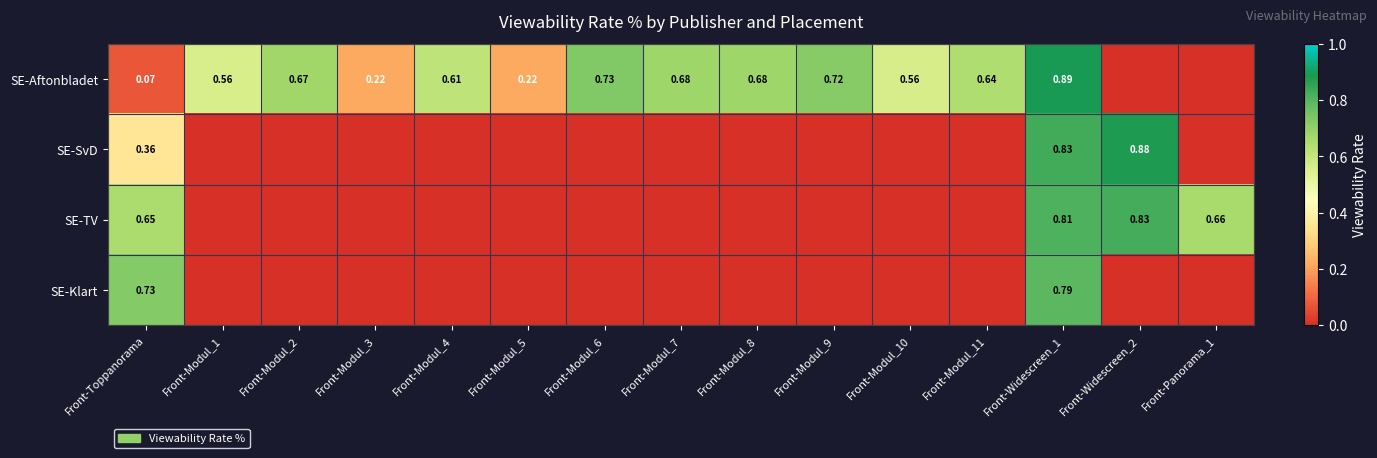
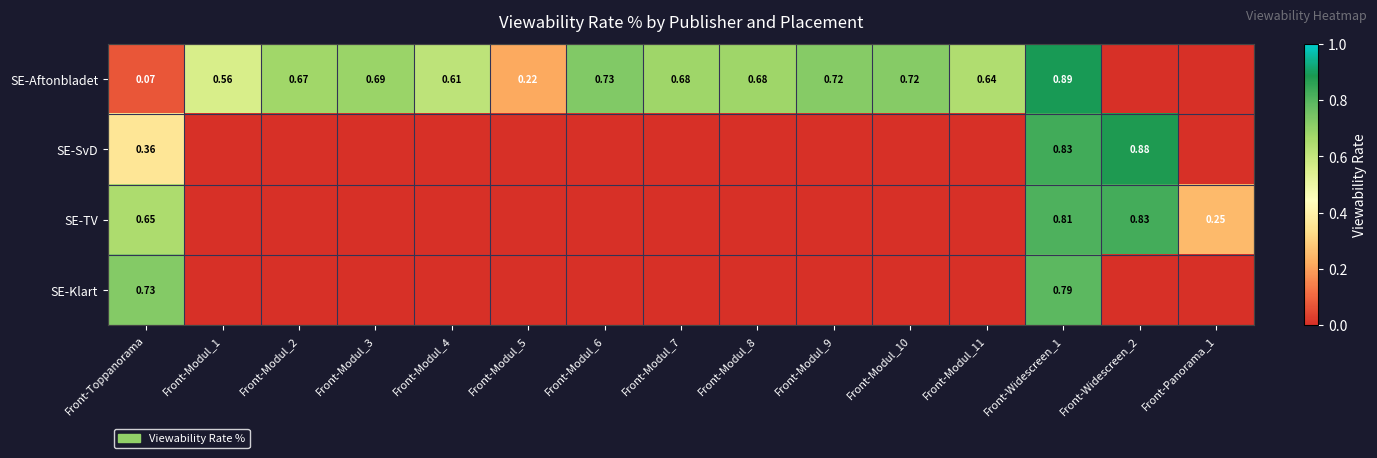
SE-Aftonbladet, Front-Modul_3: 0.22 -> 0.69
SE-Aftonbladet, Front-Modul_10: 0.56 -> 0.72
SE-TV, Front-Panorama_1: 0.66 -> 0.25
